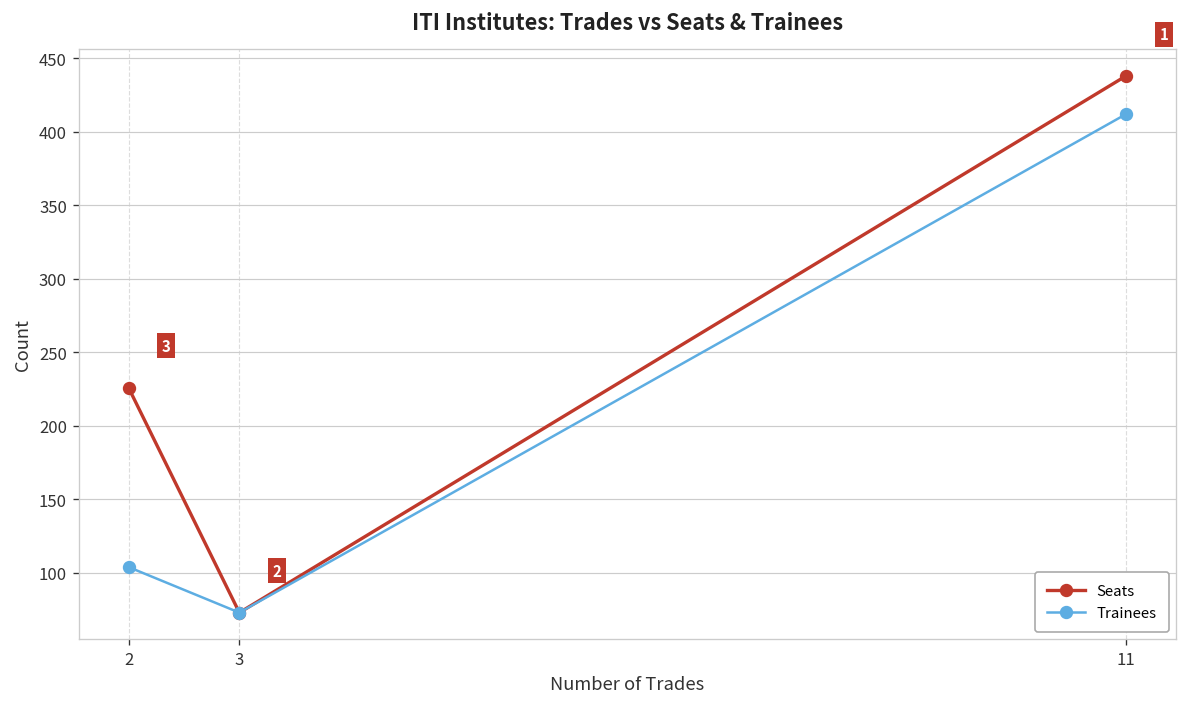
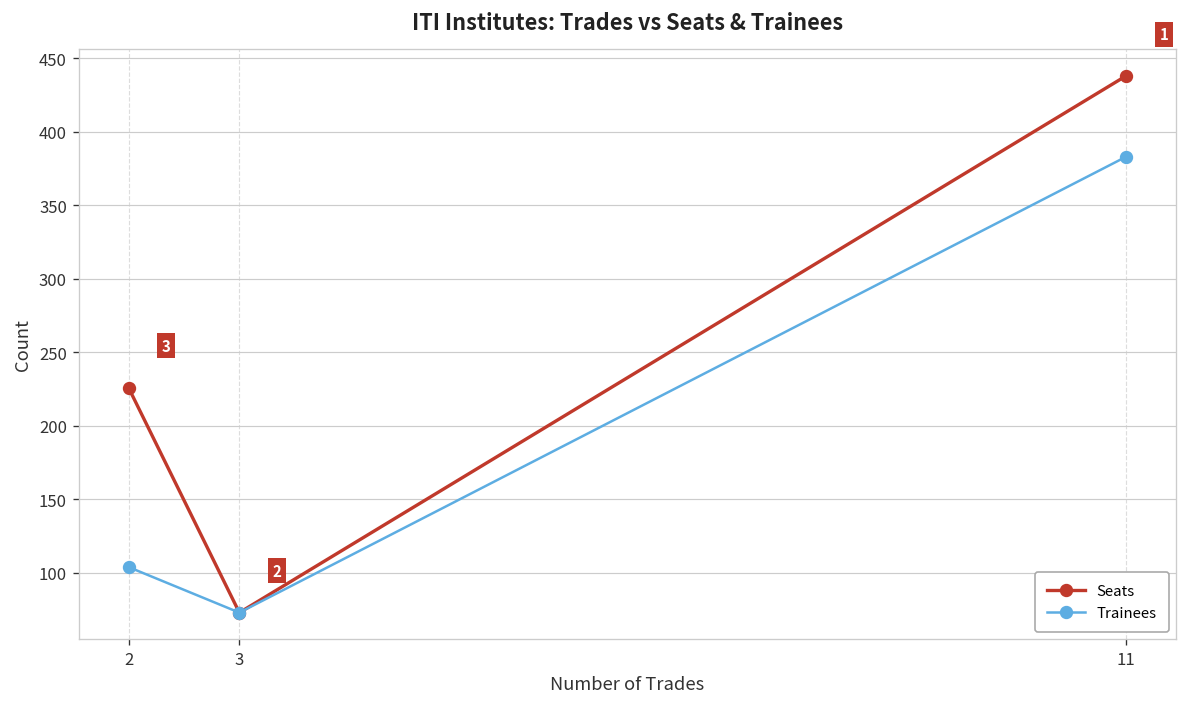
Trainees, 11: 412 -> 383
